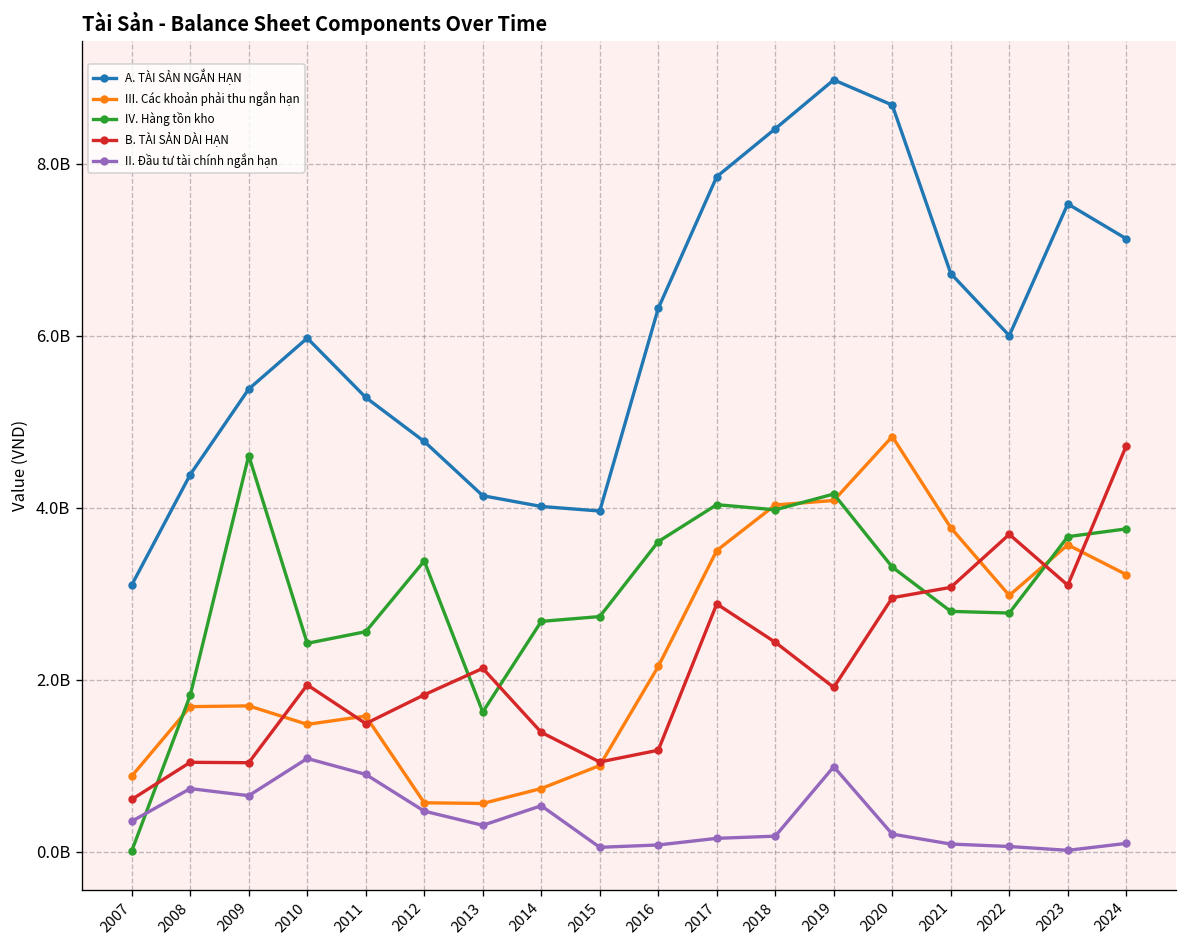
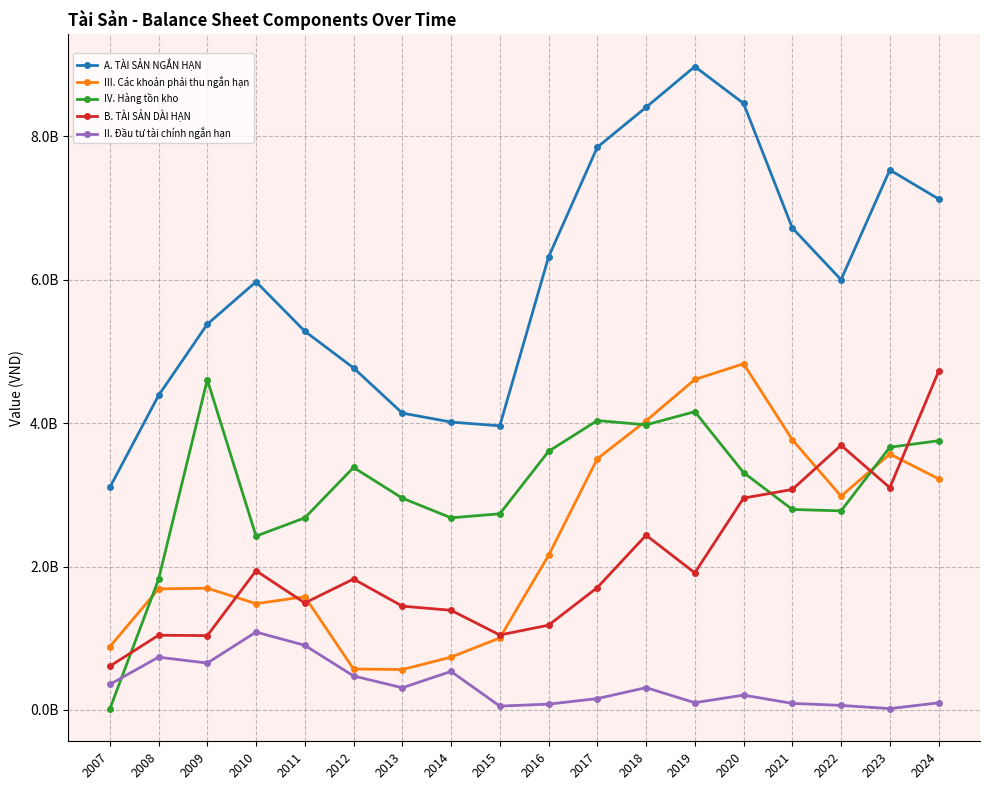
IV. Hàng tồn kho, 2011: 2600000000 -> 2700000000
IV. Hàng tồn kho, 2013: 1600000000 -> 3000000000
B. TÀI SẢN DÀI HẠN, 2013: 2100000000 -> 1400000000
B. TÀI SẢN DÀI HẠN, 2017: 2900000000 -> 1700000000
II. Đầu tư tài chính ngắn hạn, 2018: 200000000 -> 300000000
III. Các khoản phải thu ngắn hạn, 2019: 4100000000 -> 4600000000
II. Đầu tư tài chính ngắn hạn, 2019: 1000000000 -> 100000000
A. TÀI SẢN NGẮN HẠN, 2020: 8700000000 -> 8500000000
